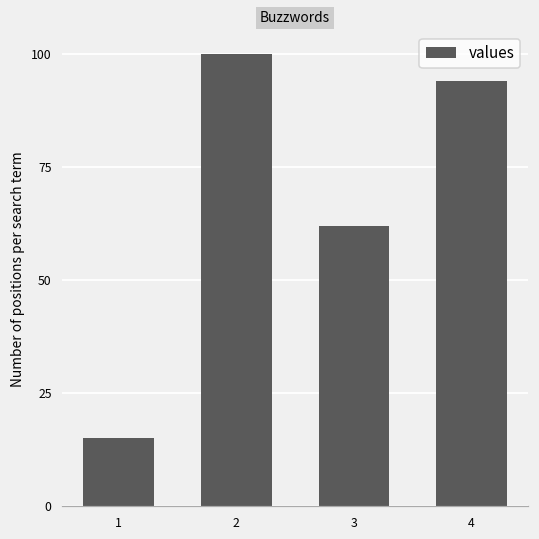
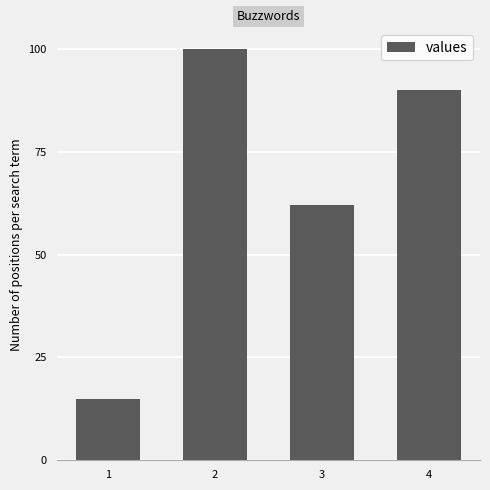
4: 94 -> 90
